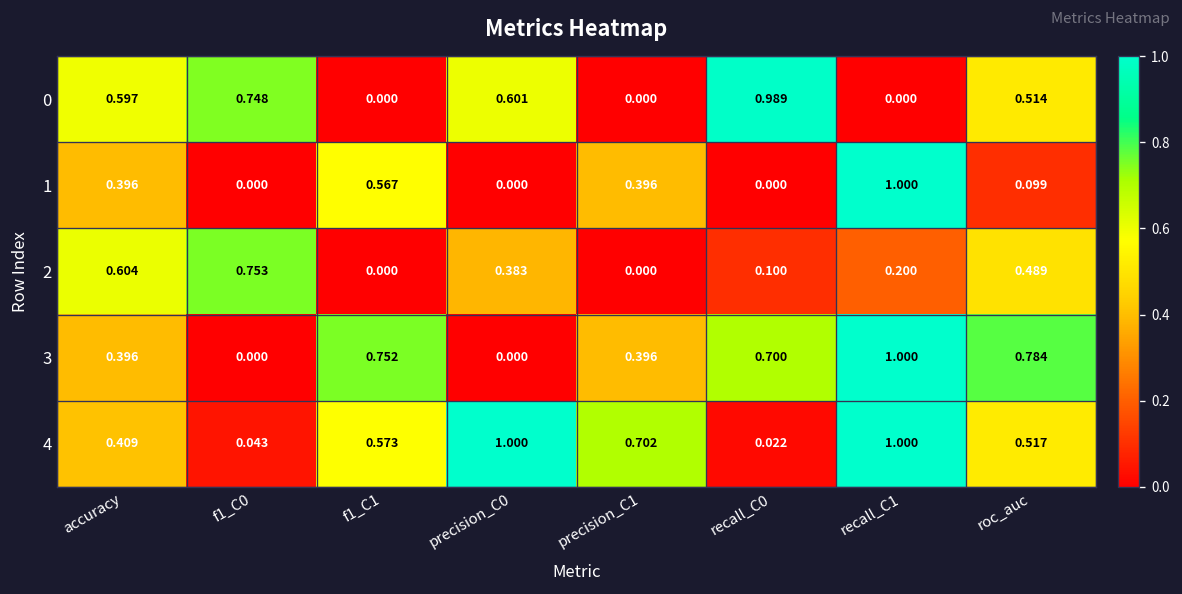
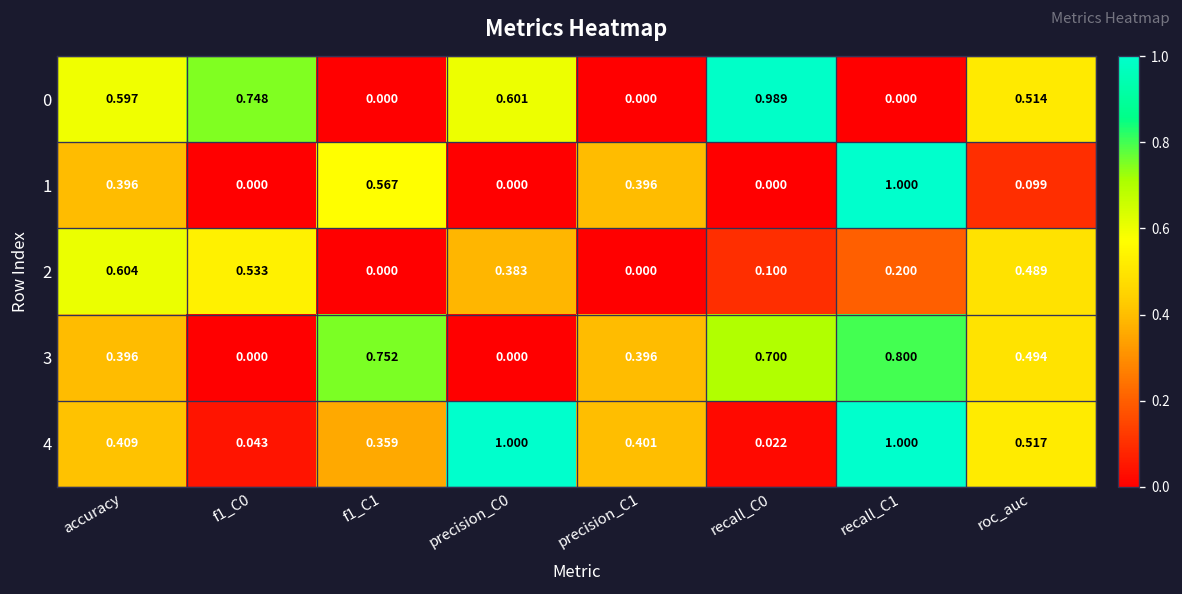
2, f1_C0: 0.753 -> 0.533
3, recall_C1: 1.000 -> 0.800
3, roc_auc: 0.784 -> 0.494
4, f1_C1: 0.573 -> 0.359
4, precision_C1: 0.702 -> 0.401
